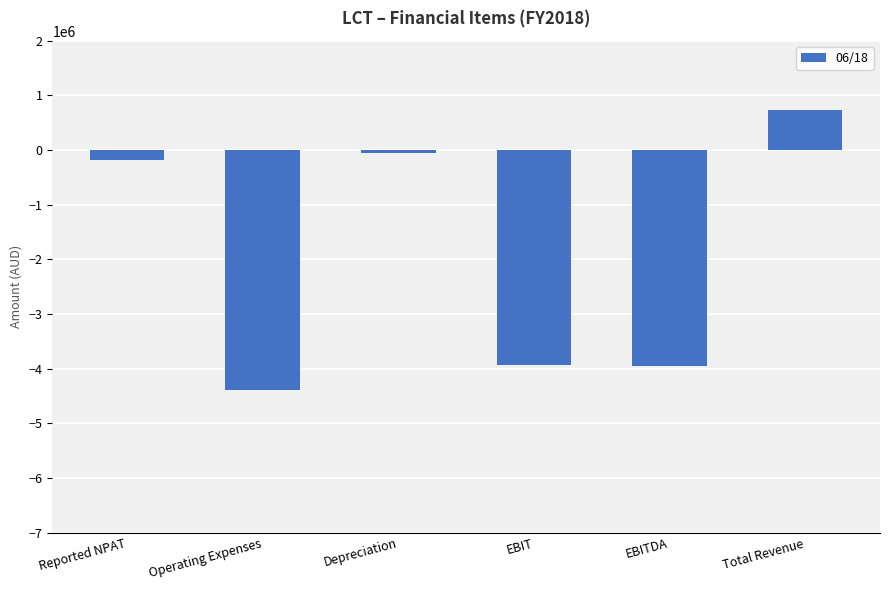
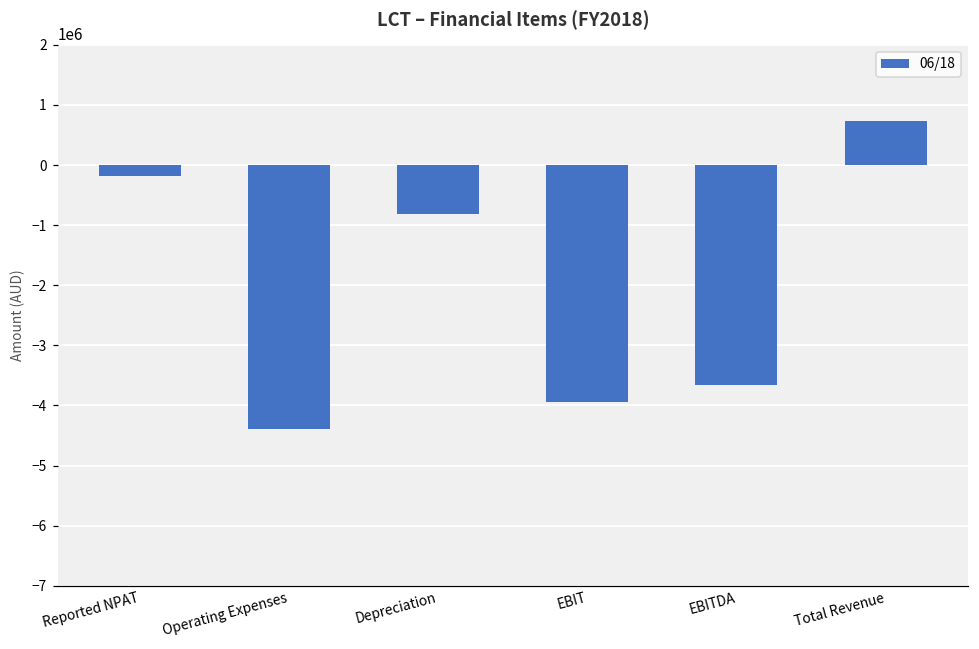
Depreciation: -100000 -> -800000
EBITDA: -4000000 -> -3700000
